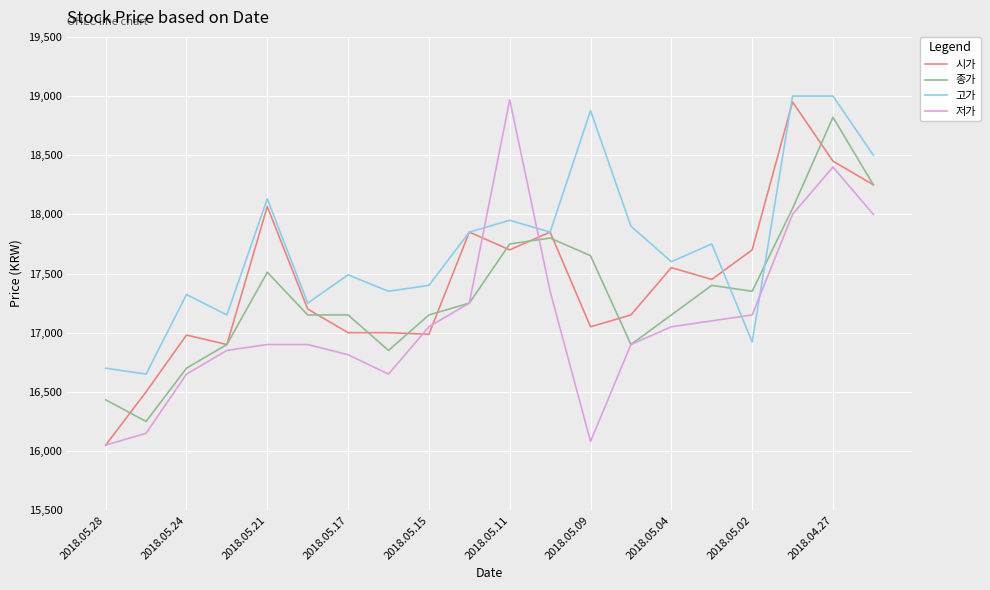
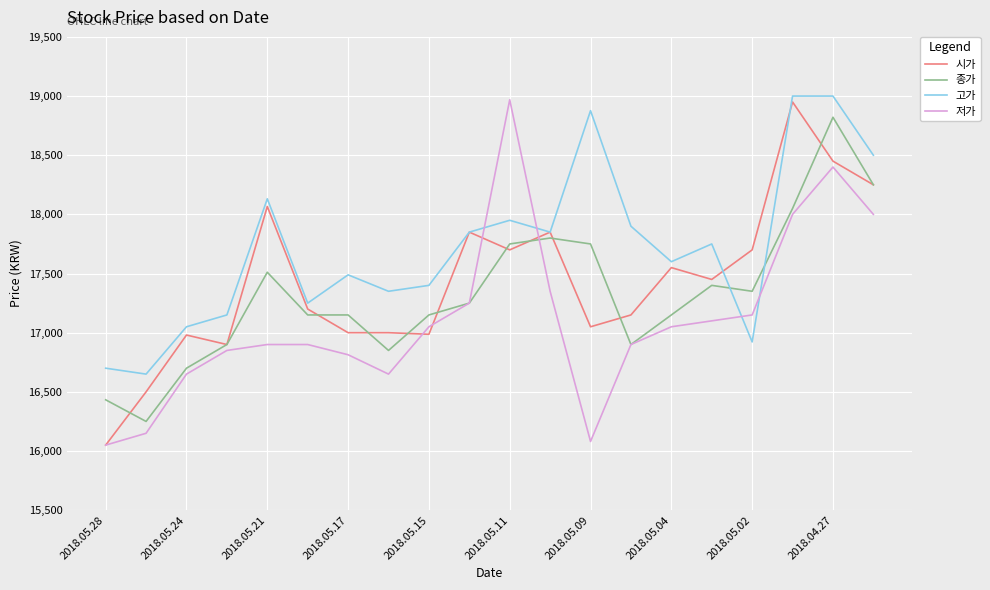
고가, 2018.05.24: 17,320 -> 17,050
종가, 2018.05.09: 17,650 -> 17,750
